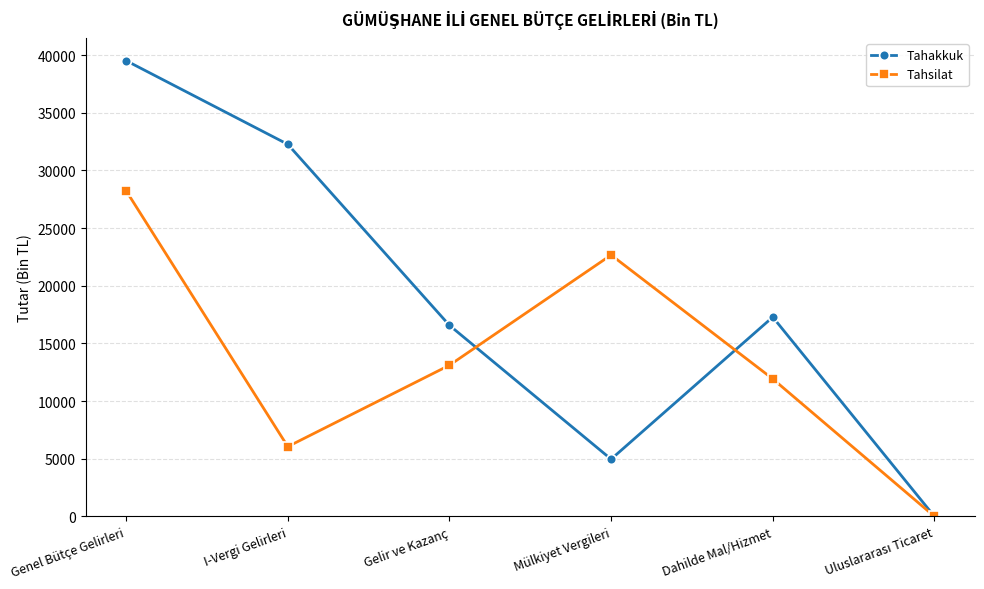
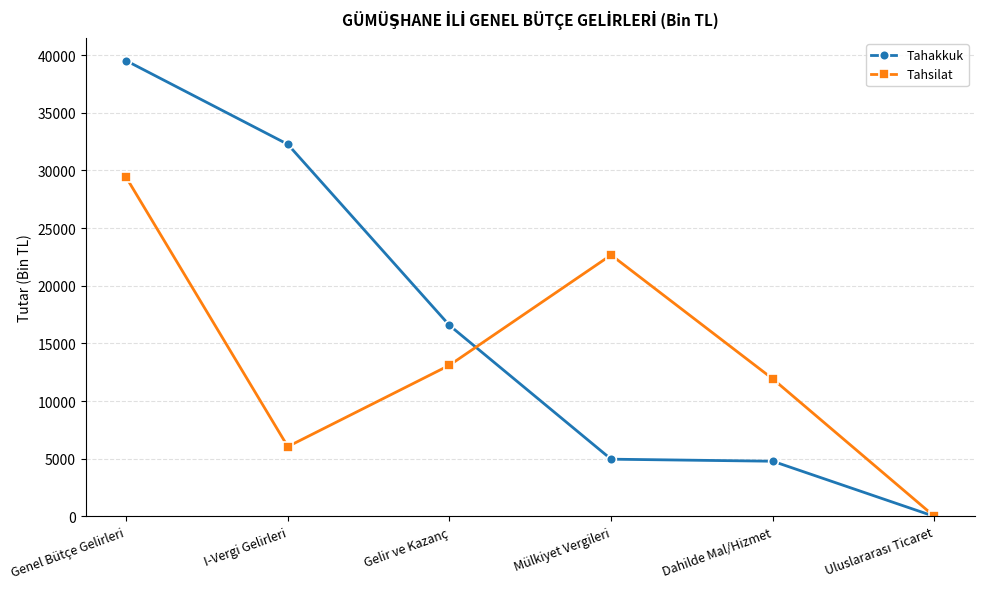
Tahsilat, Genel Bütçe Gelirleri: 28200 -> 29400
Tahakkuk, Dahilde Mal/Hizmet: 17300 -> 4800
